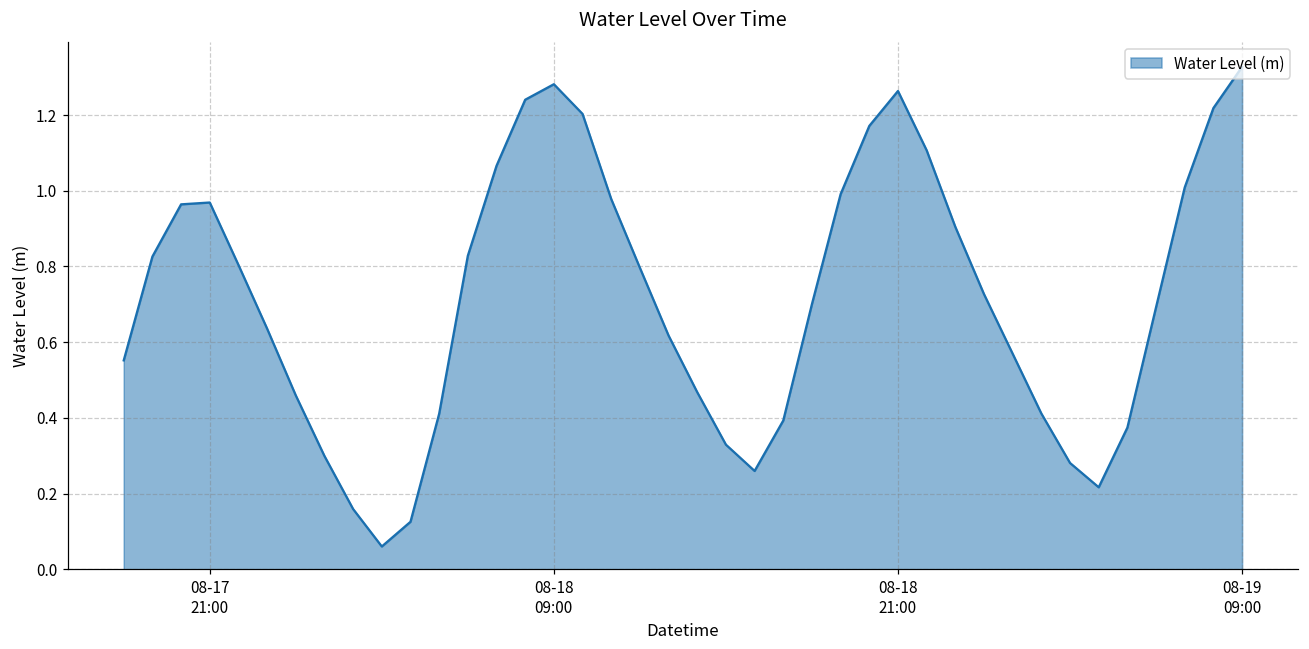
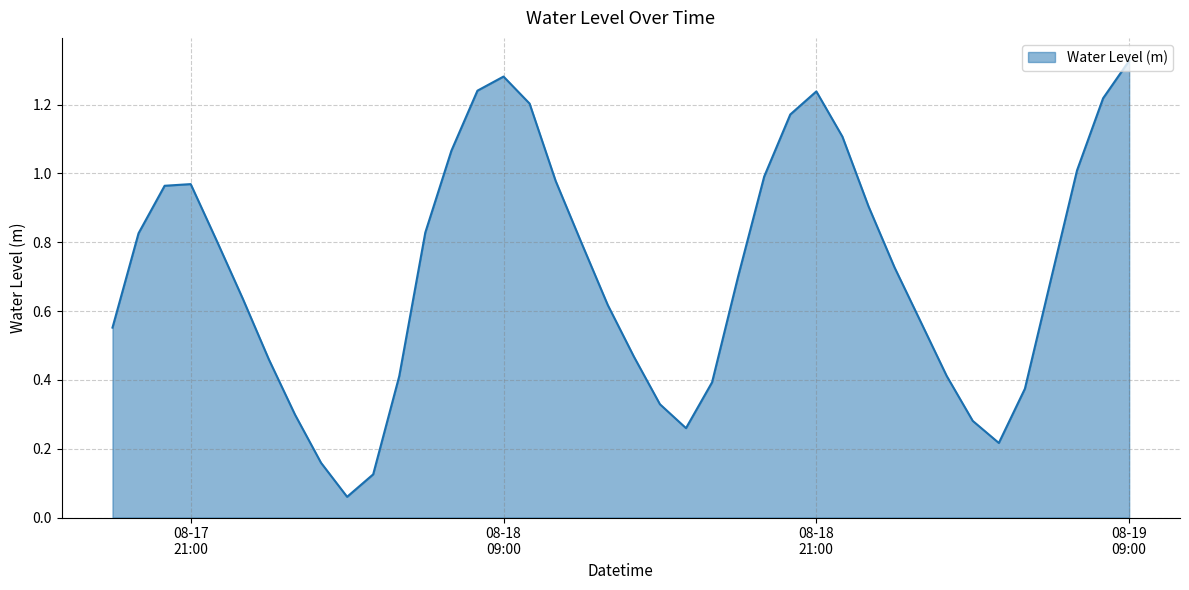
08-18 21:00: 1.26 -> 1.24
